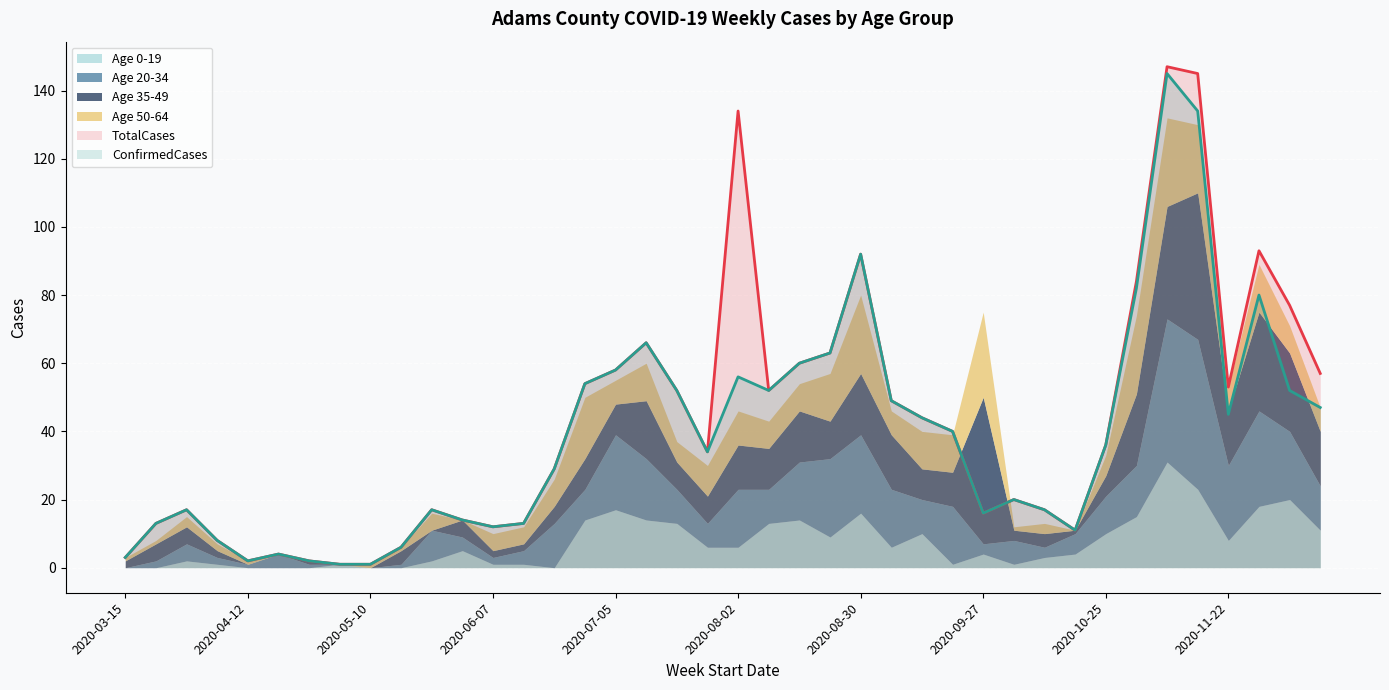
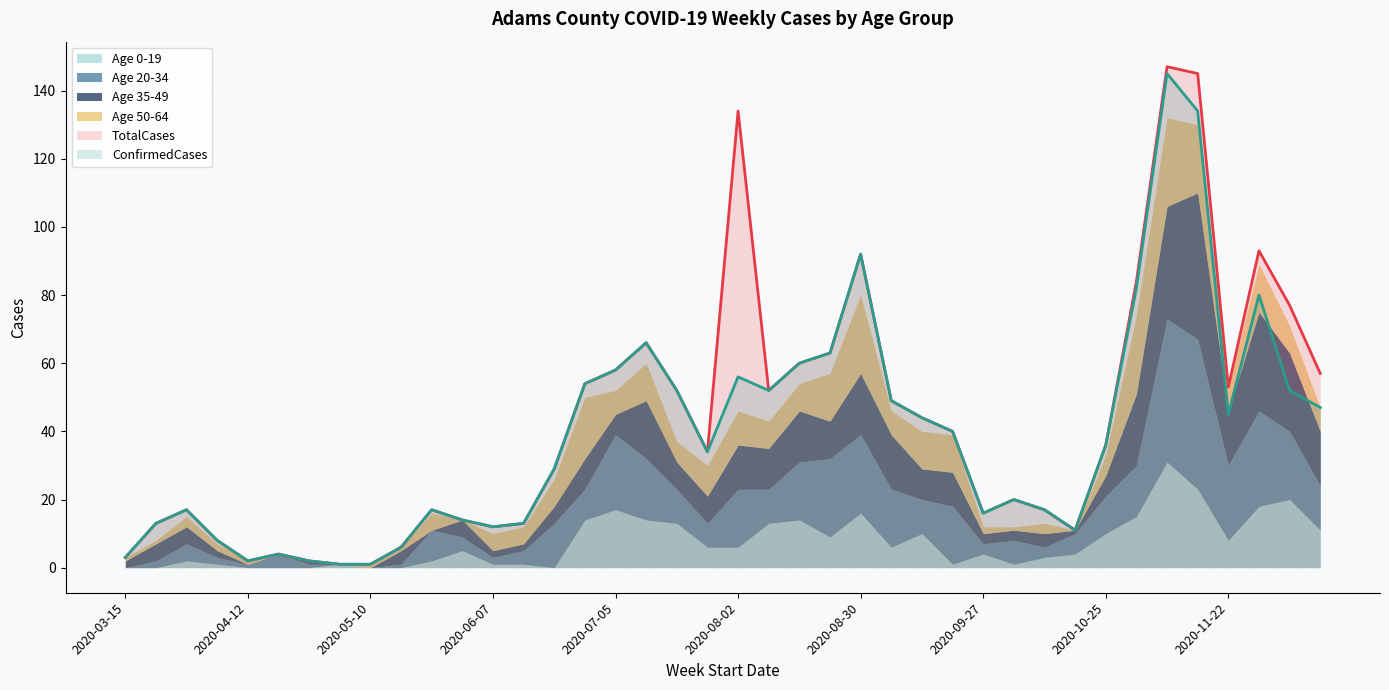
Age 35-49, 2020-07-05: 9 -> 6
Age 35-49, 2020-09-27: 43 -> 3
Age 50-64, 2020-09-27: 25 -> 2
